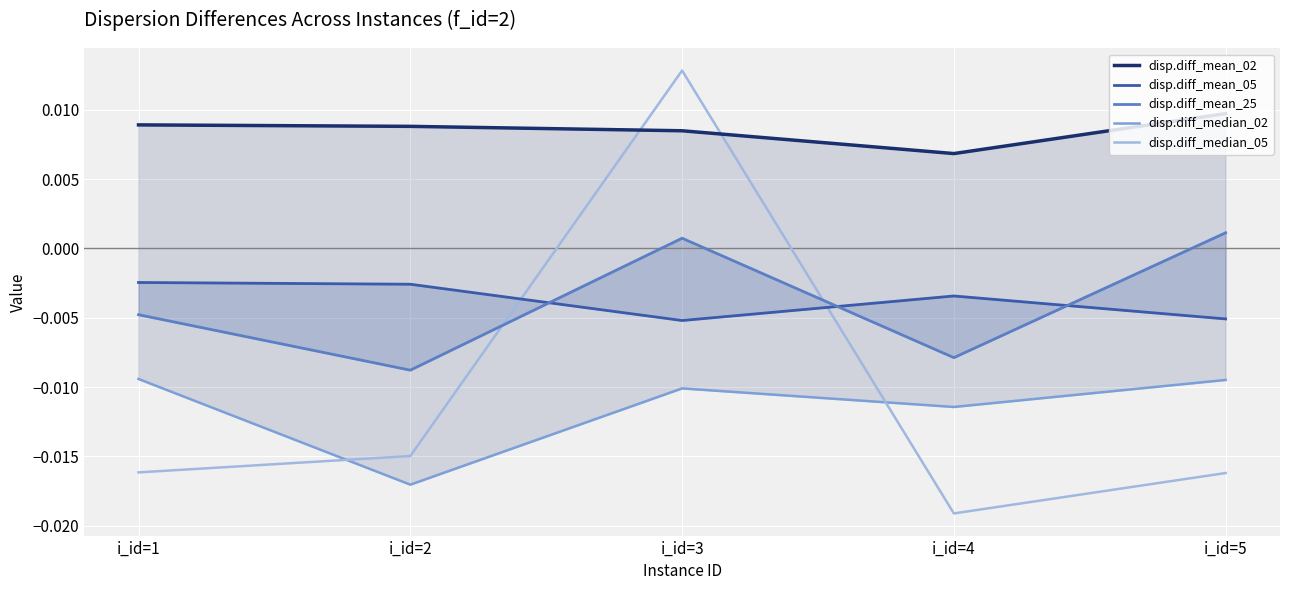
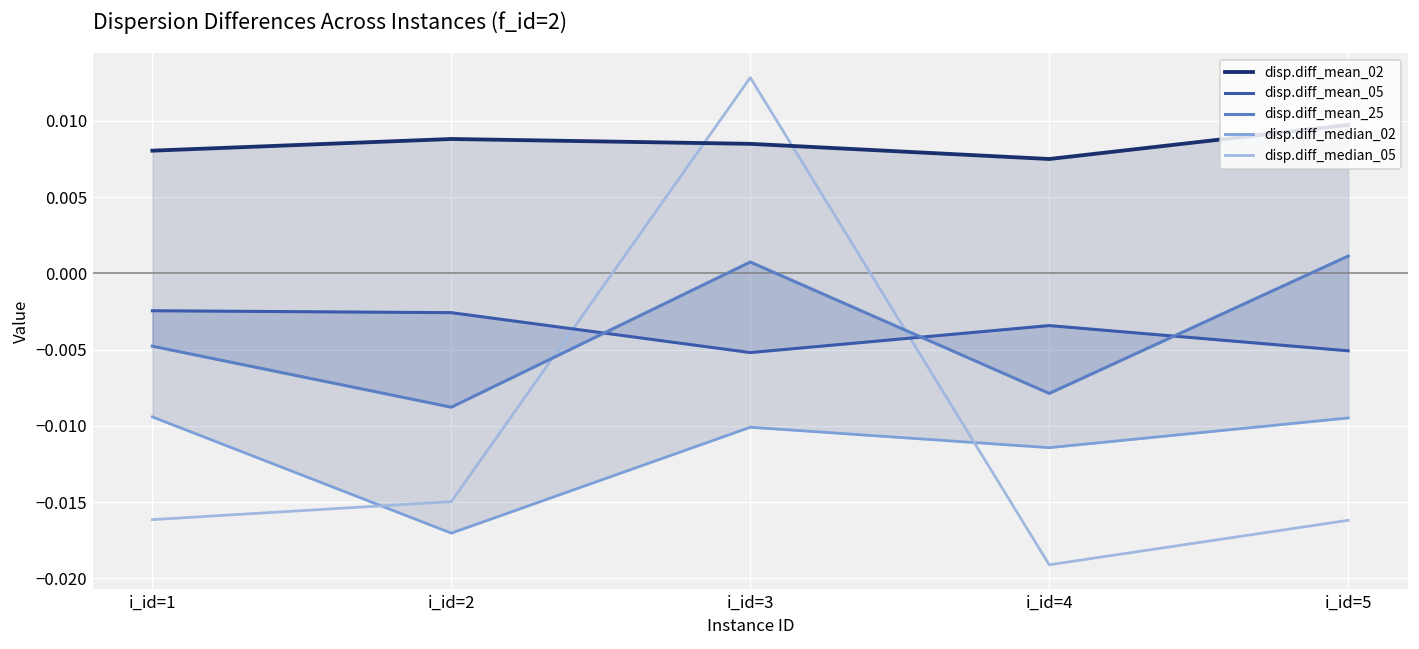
disp.diff_mean_02, i_id=1: 0.0089 -> 0.0080
disp.diff_mean_02, i_id=4: 0.0068 -> 0.0075
